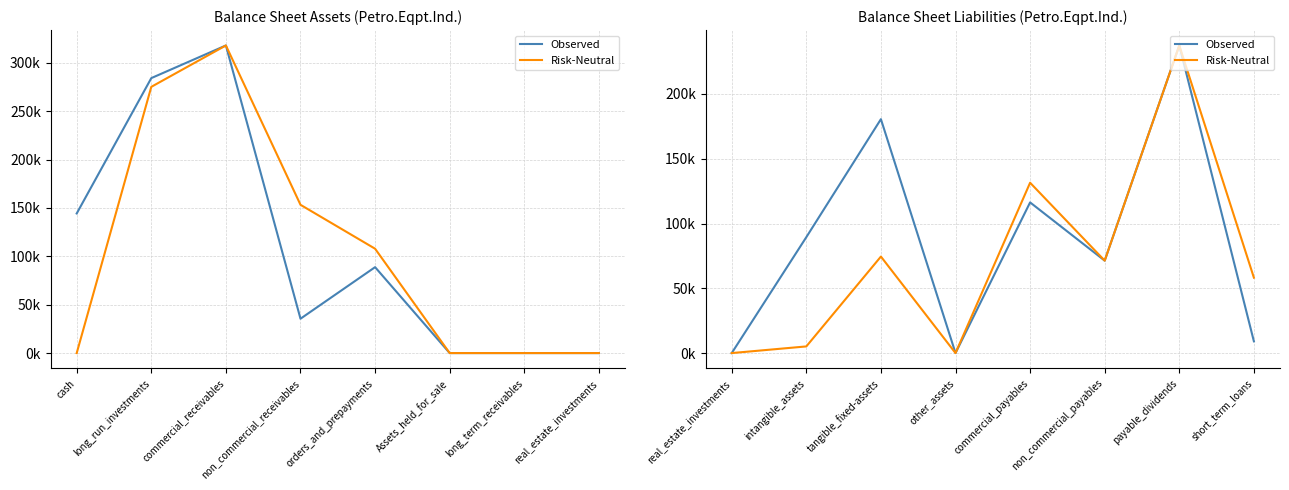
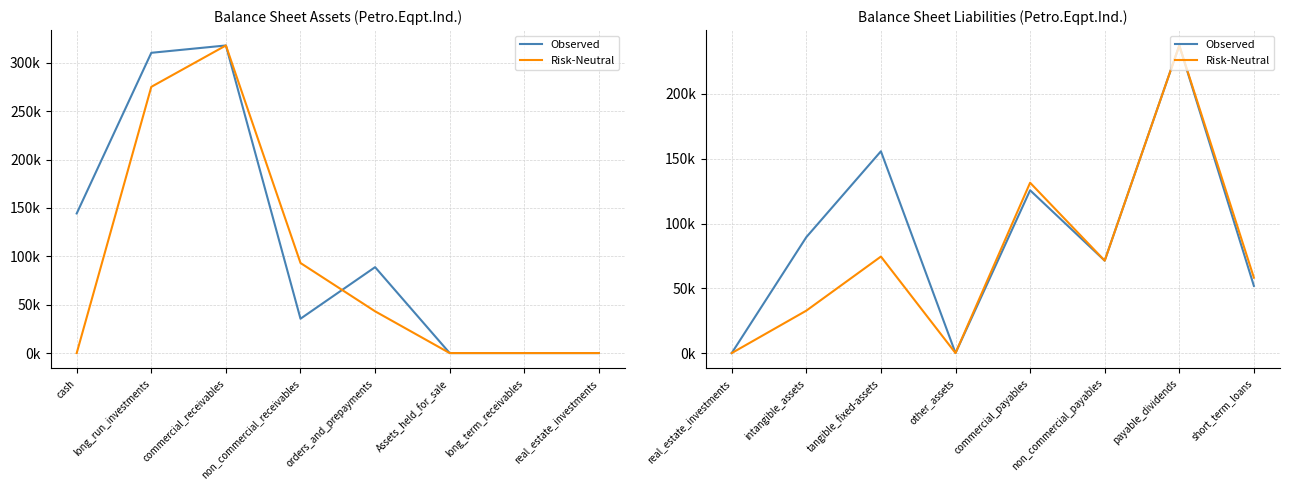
Balance Sheet Assets (Petro.Eqpt.Ind.), Observed, long_run_investments: 280000 -> 310000
Balance Sheet Assets (Petro.Eqpt.Ind.), Risk-Neutral, non_commercial_receivables: 150000 -> 90000
Balance Sheet Assets (Petro.Eqpt.Ind.), Risk-Neutral, orders_and_prepayments: 110000 -> 40000
Balance Sheet Liabilities (Petro.Eqpt.Ind.), Risk-Neutral, intangible_assets: 5000 -> 33000
Balance Sheet Liabilities (Petro.Eqpt.Ind.), Observed, tangible_fixed-assets: 181000 -> 156000
Balance Sheet Liabilities (Petro.Eqpt.Ind.), Observed, commercial_payables: 116000 -> 126000
Balance Sheet Liabilities (Petro.Eqpt.Ind.), Observed, short_term_loans: 9000 -> 52000
